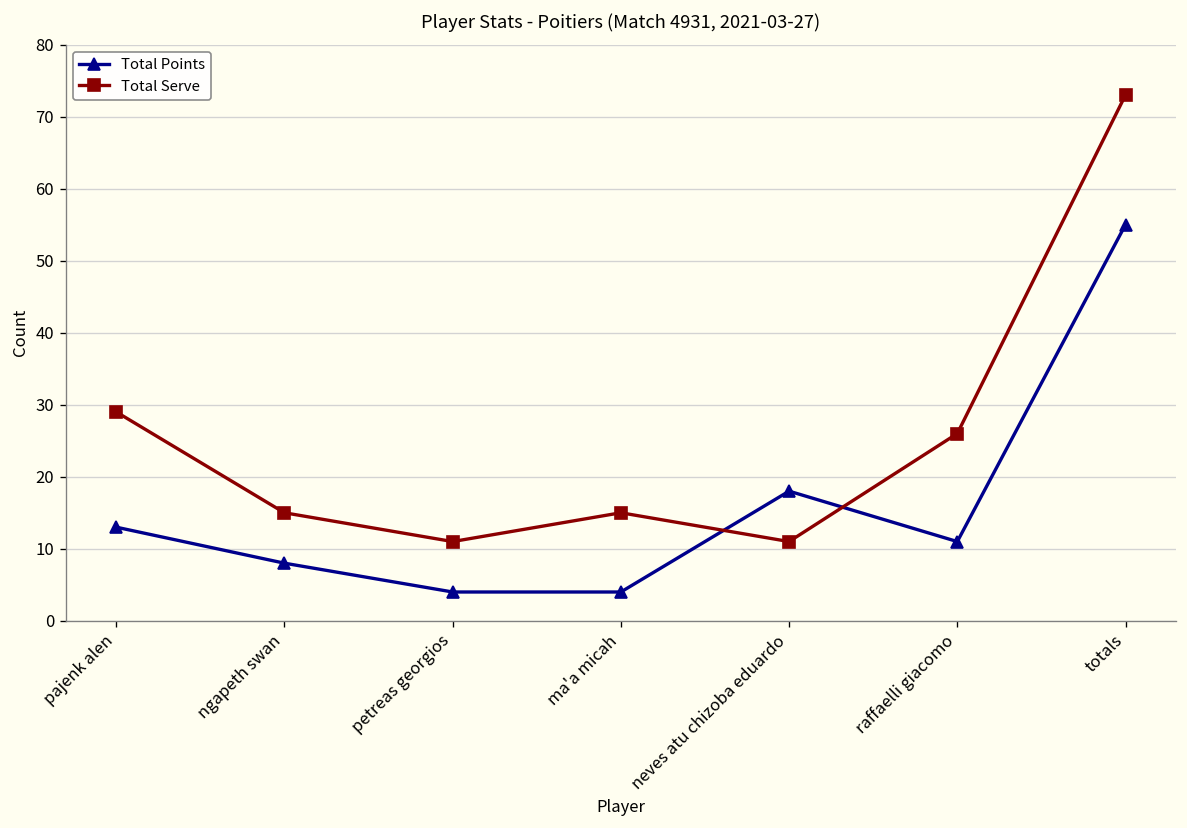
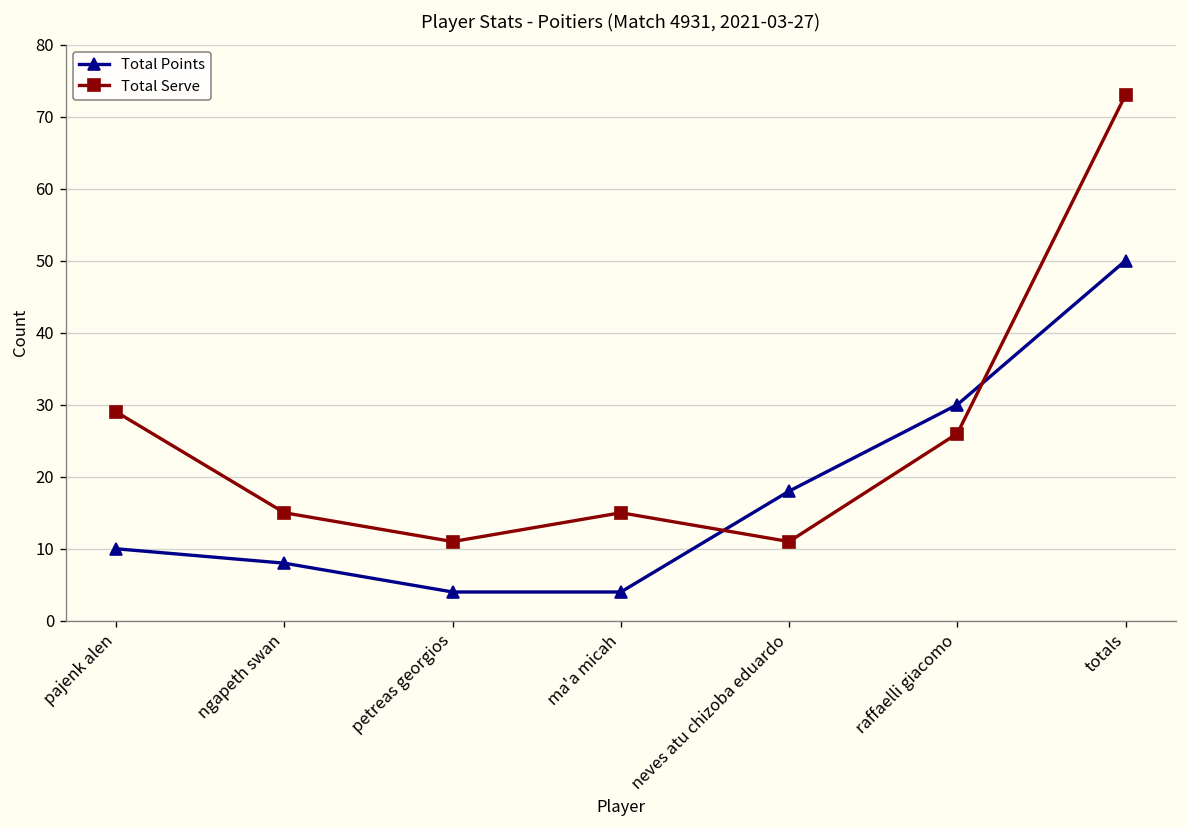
Total Points, pajenk alen: 13 -> 10
Total Points, raffaelli giacomo: 11 -> 30
Total Points, totals: 55 -> 50
